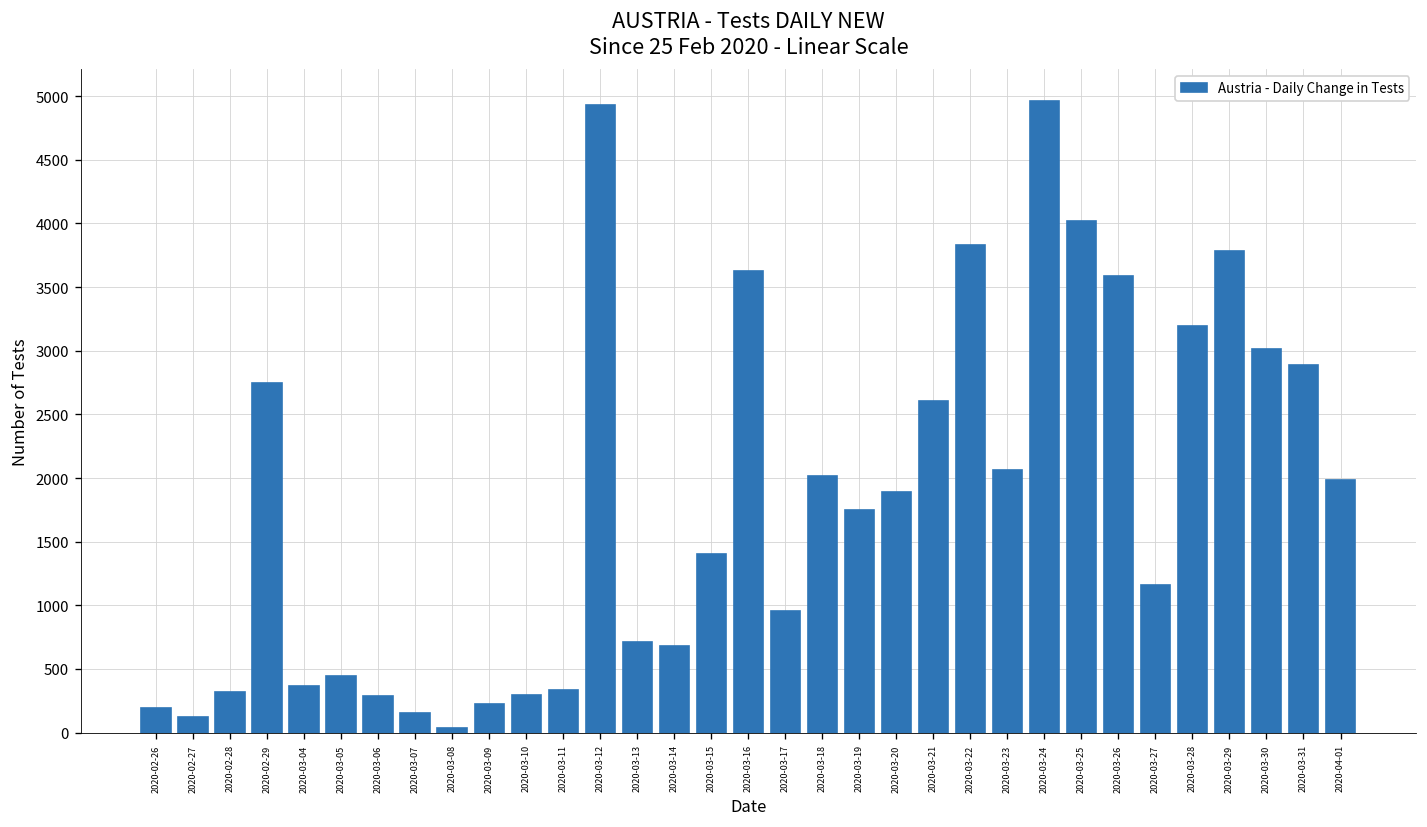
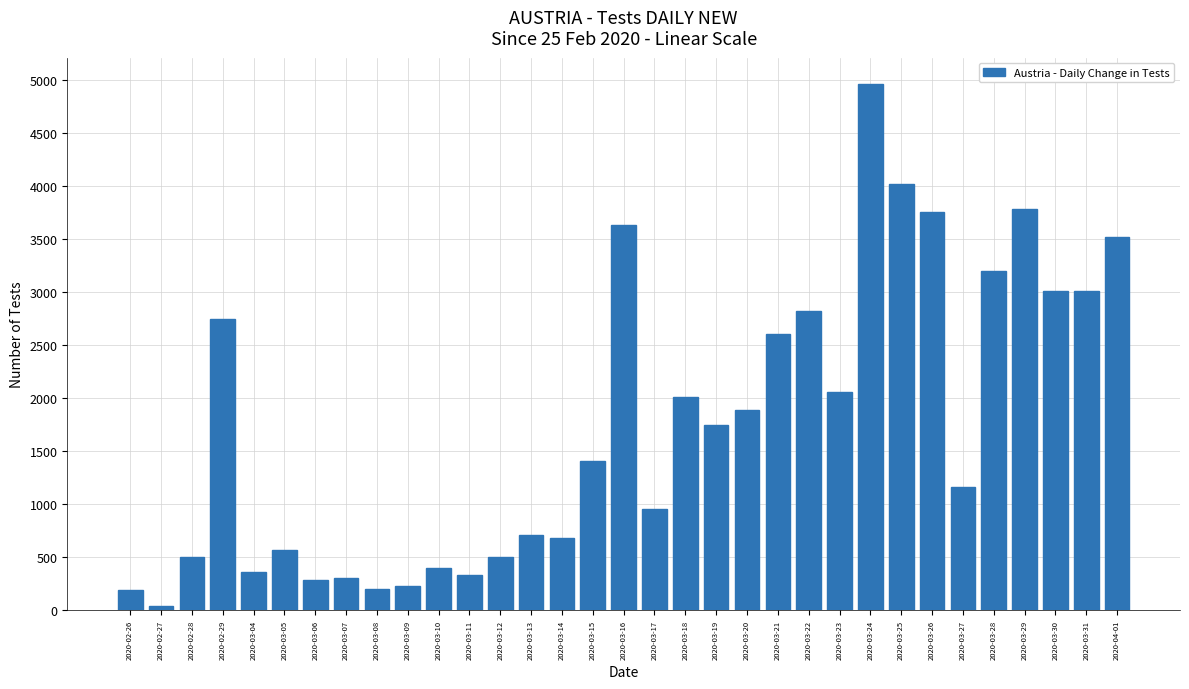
2020-02-27: 130 -> 40
2020-02-28: 320 -> 500
2020-03-05: 440 -> 570
2020-03-07: 150 -> 310
2020-03-08: 40 -> 200
2020-03-10: 290 -> 400
2020-03-12: 4930 -> 510
2020-03-22: 3830 -> 2820
2020-03-26: 3590 -> 3750
2020-03-31: 2890 -> 3010
2020-04-01: 1990 -> 3520
